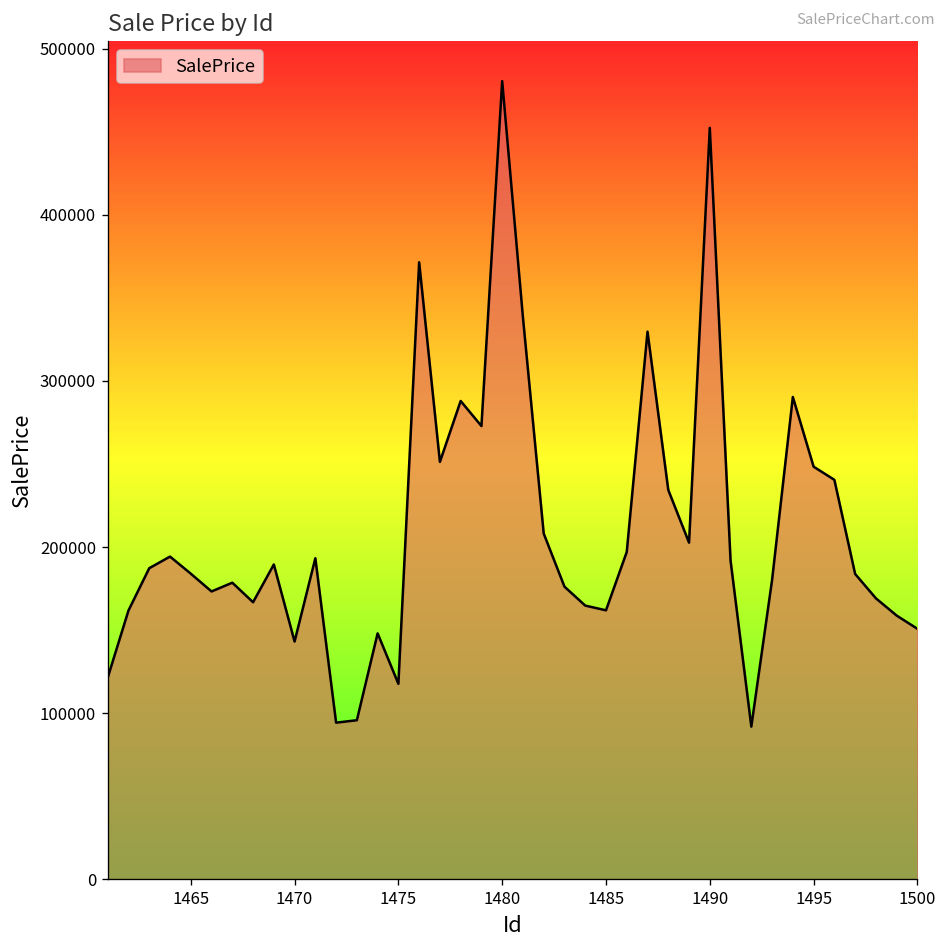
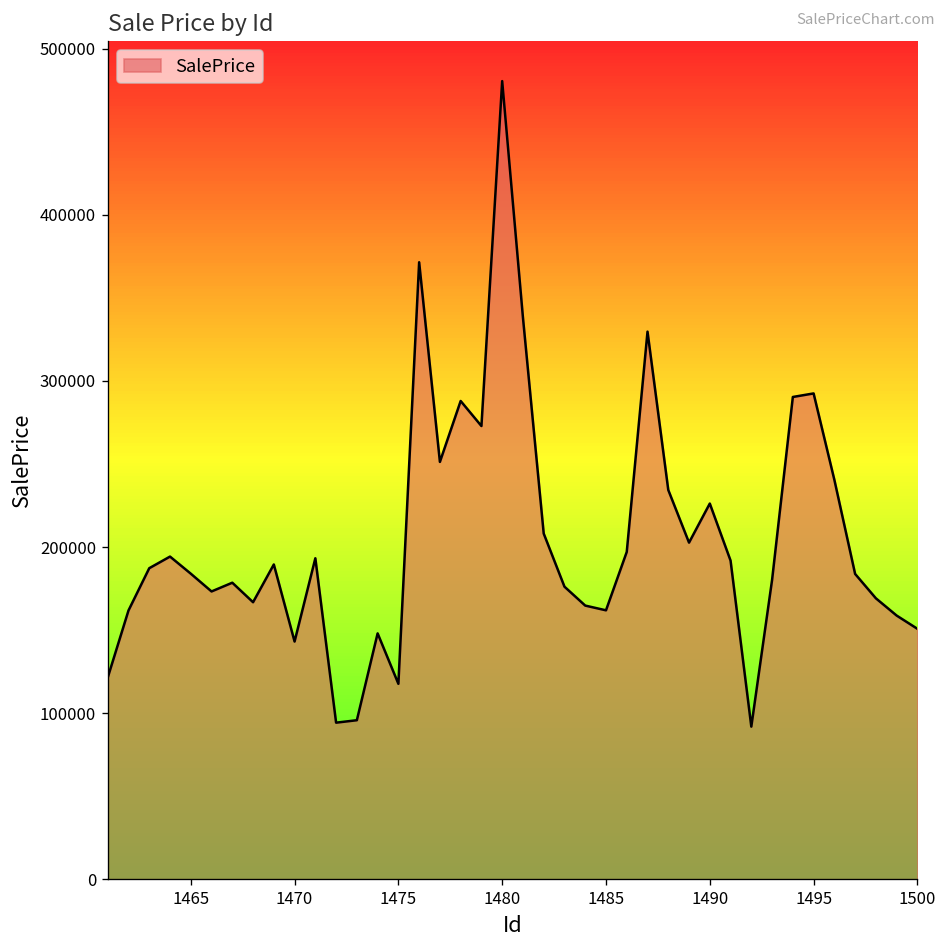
1490: 452000 -> 226000
1495: 248000 -> 292000
